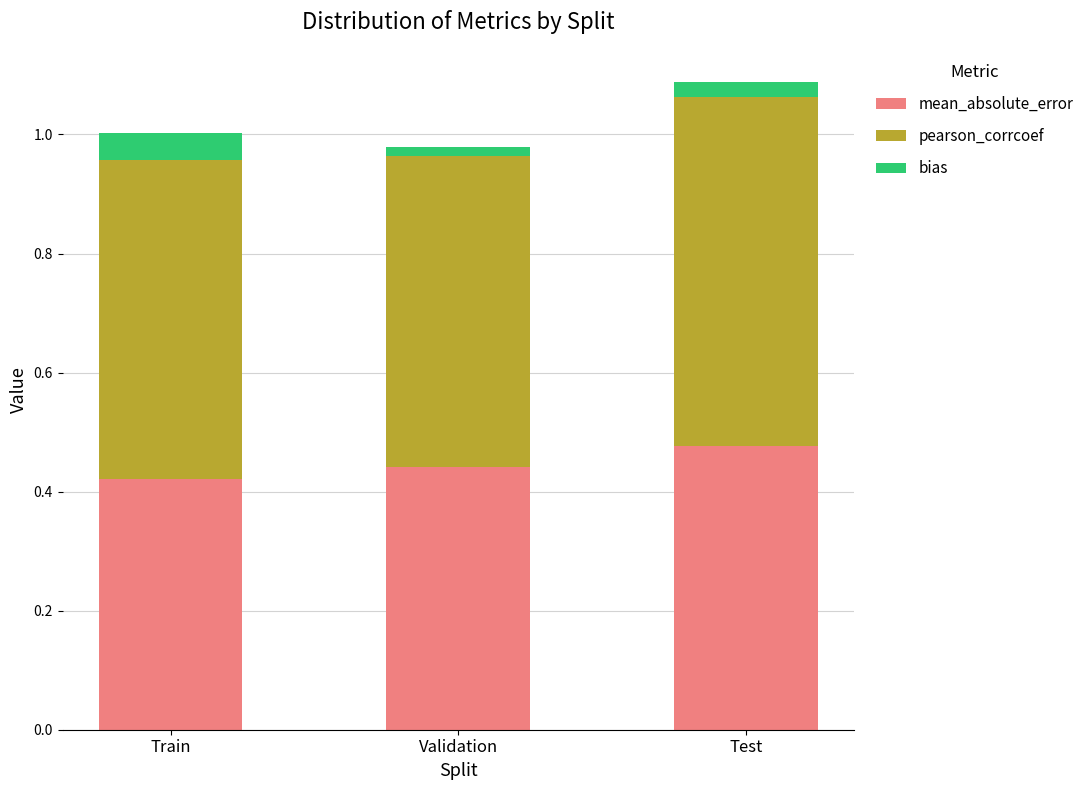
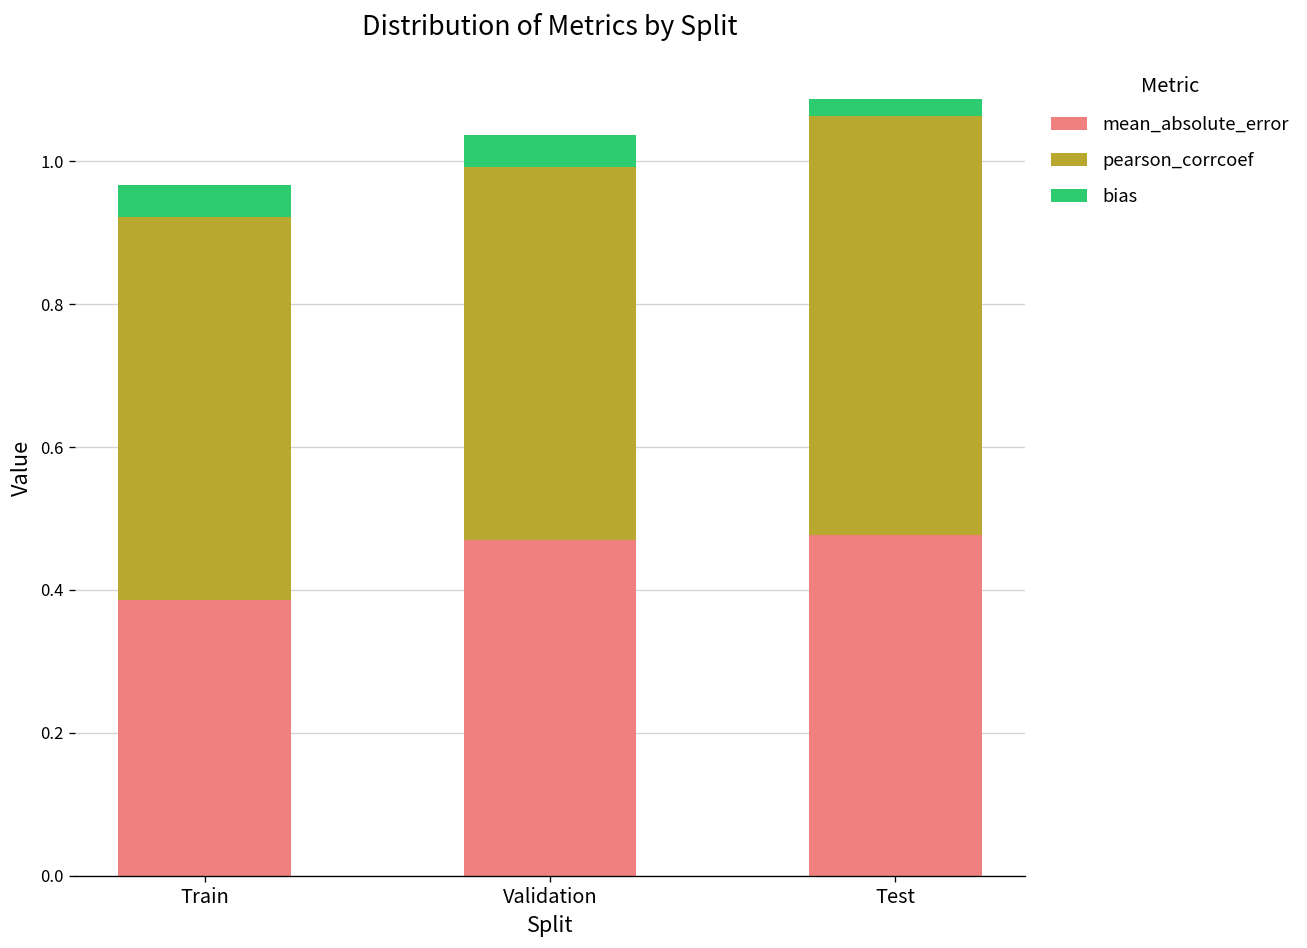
mean_absolute_error, Train: 0.42 -> 0.39
mean_absolute_error, Validation: 0.44 -> 0.47
bias, Validation: 0.02 -> 0.04
